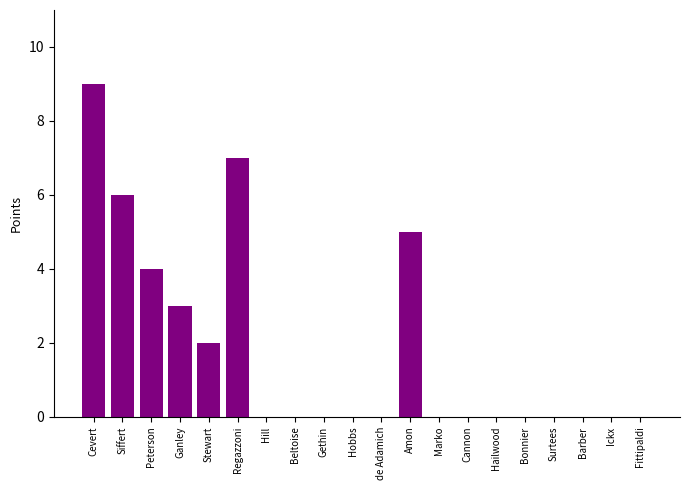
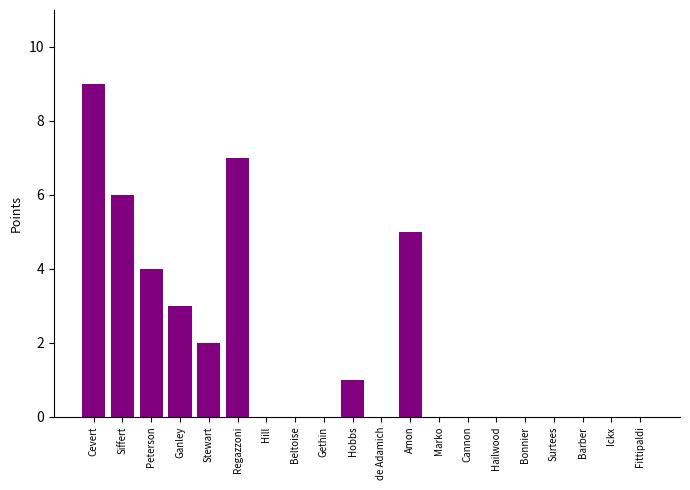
Hobbs: 0 -> 1
